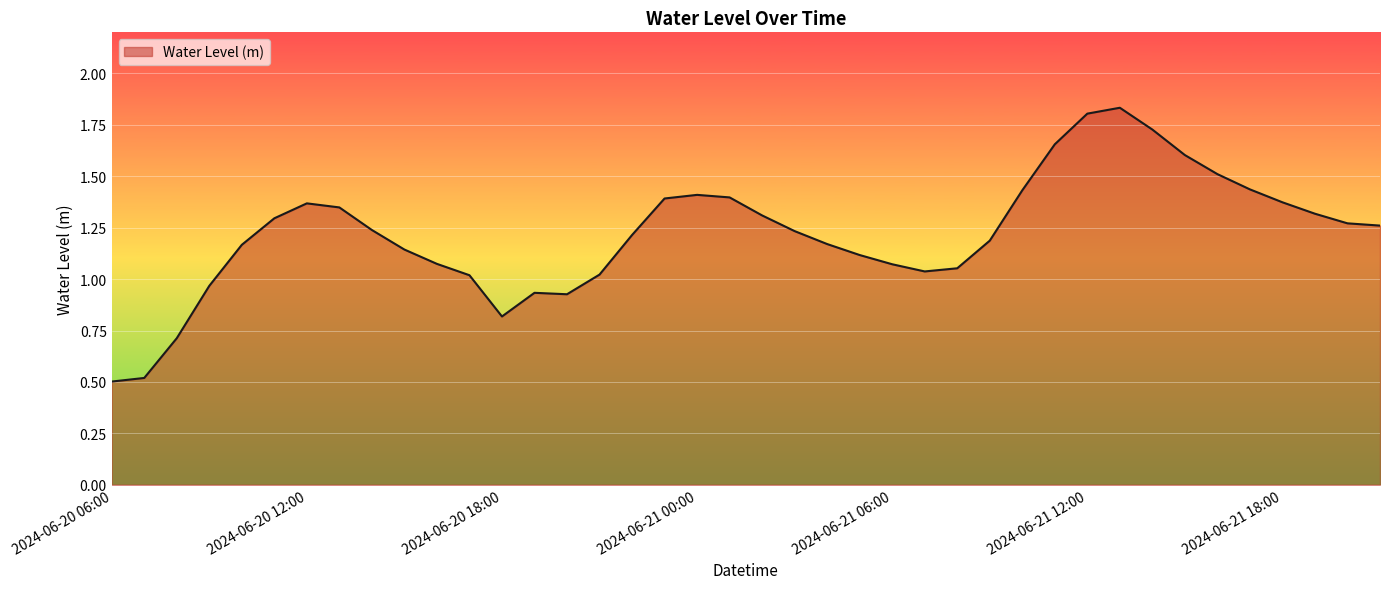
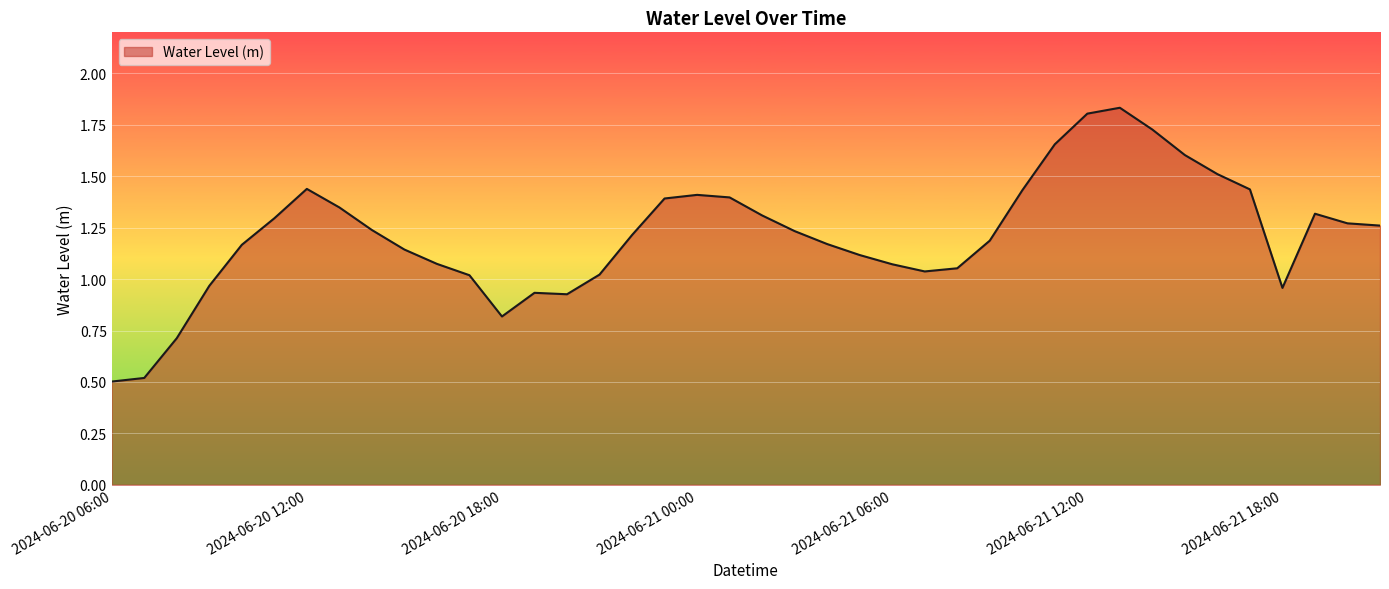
2024-06-20 12:00: 1.37 -> 1.44
2024-06-21 18:00: 1.37 -> 0.96
